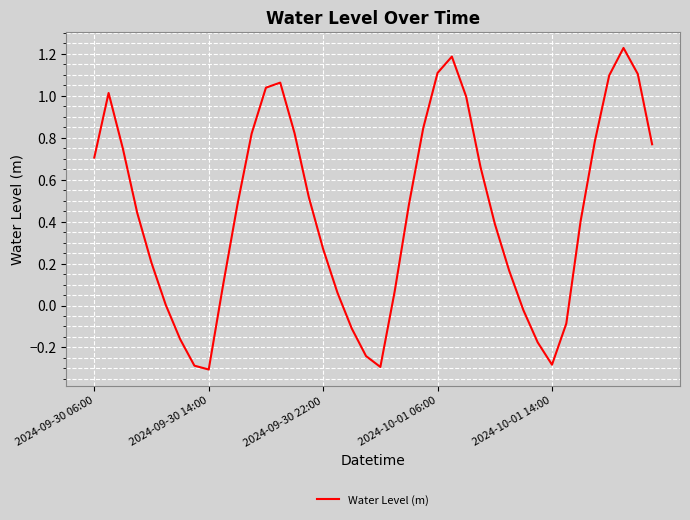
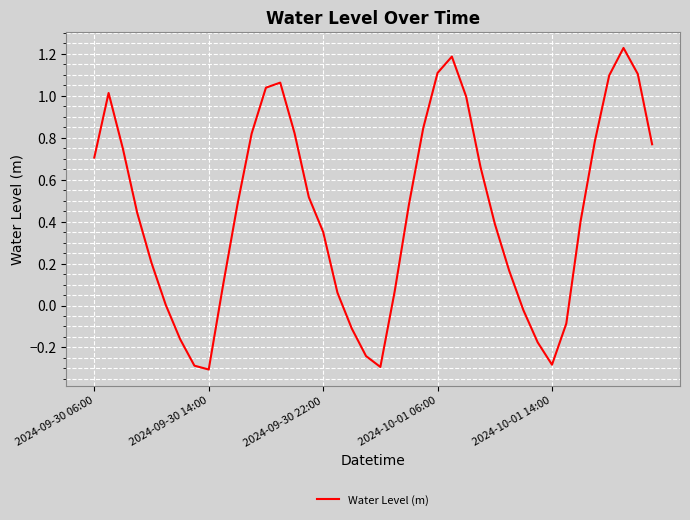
2024-09-30 22:00: 0.27 -> 0.35
